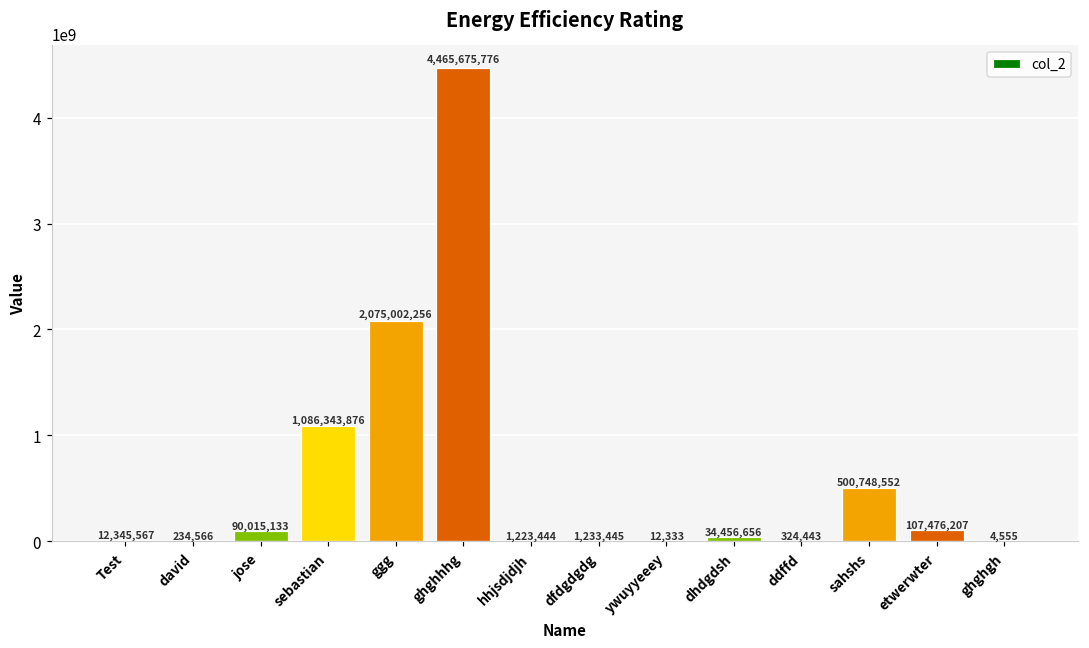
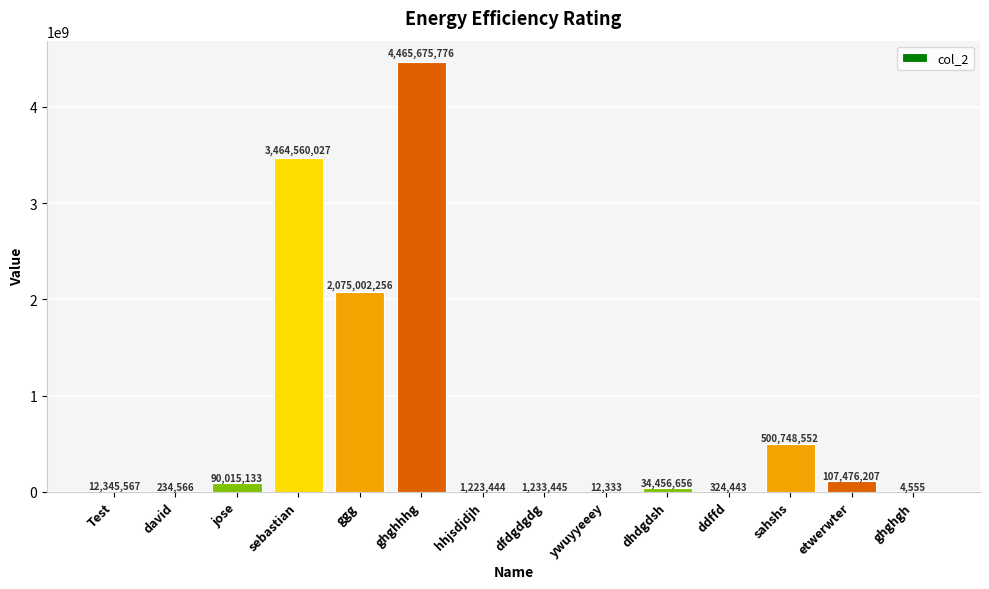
sebastian: 1,086,343,876 -> 3,464,560,027
